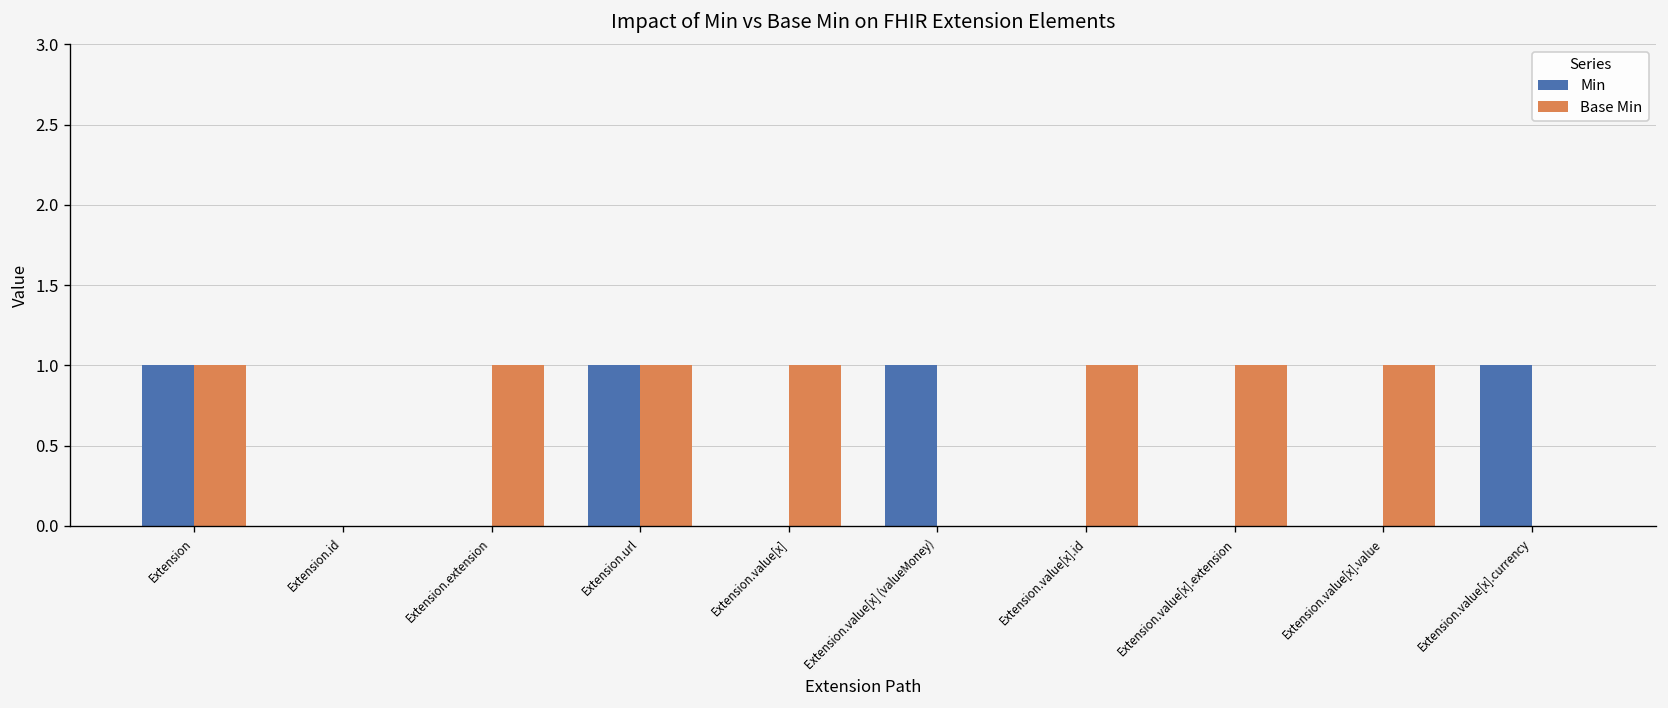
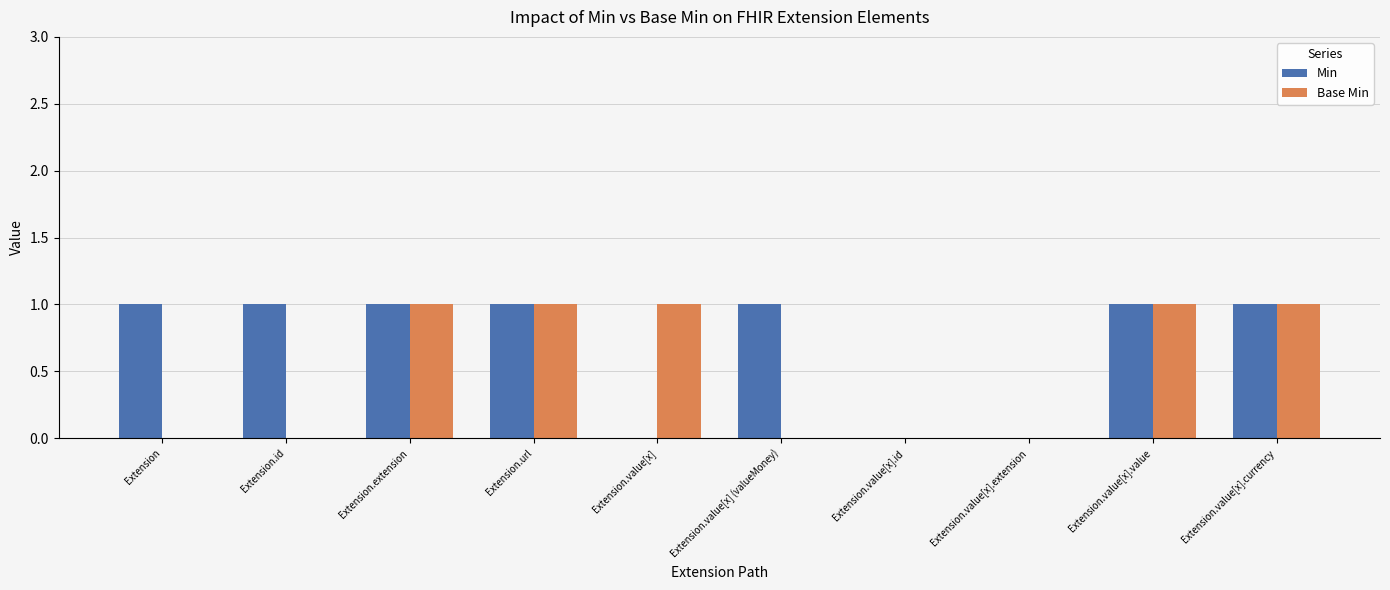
Base Min, Extension: 1 -> 0
Min, Extension.id: 0 -> 1
Min, Extension.extension: 0 -> 1
Base Min, Extension.value[x].id: 1 -> 0
Base Min, Extension.value[x].extension: 1 -> 0
Min, Extension.value[x].value: 0 -> 1
Base Min, Extension.value[x].currency: 0 -> 1
